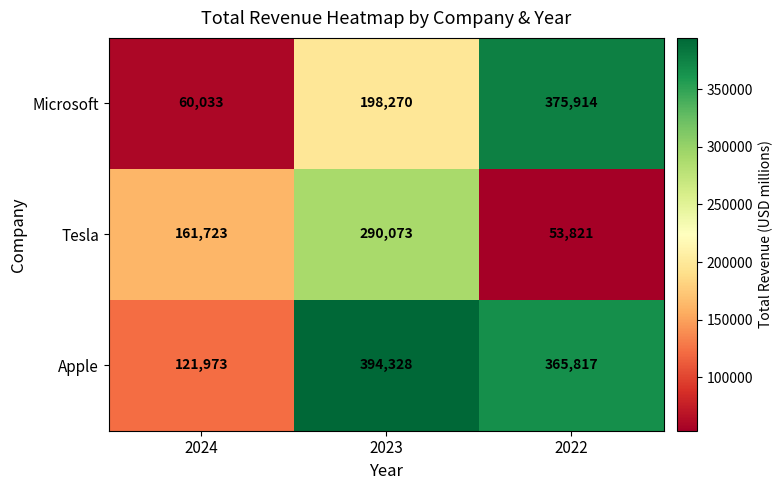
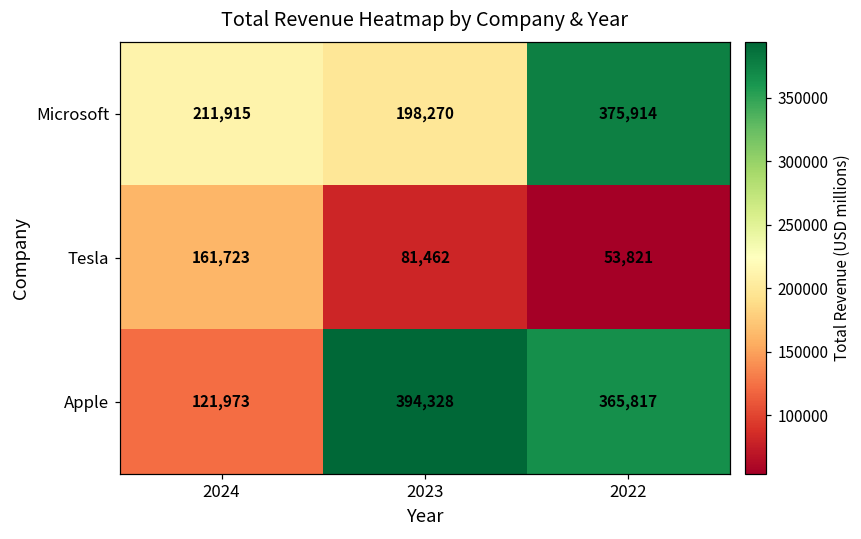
Microsoft, 2024: 60,033 -> 211,915
Tesla, 2023: 290,073 -> 81,462
